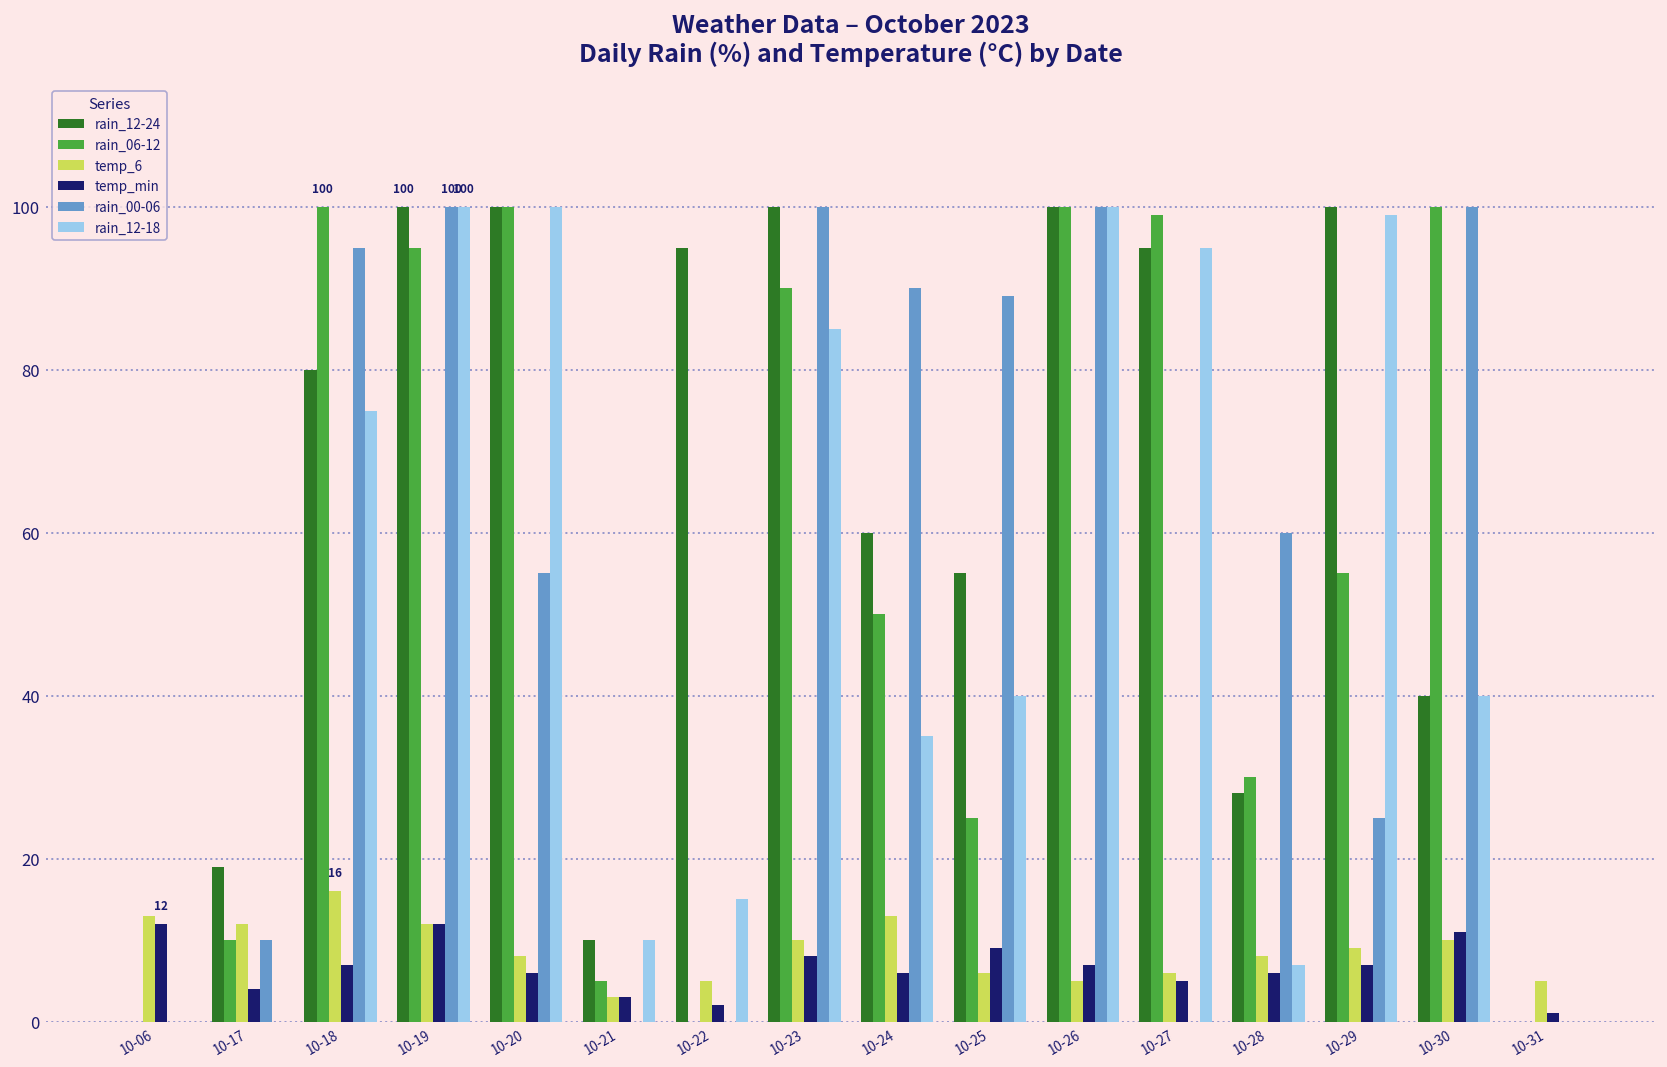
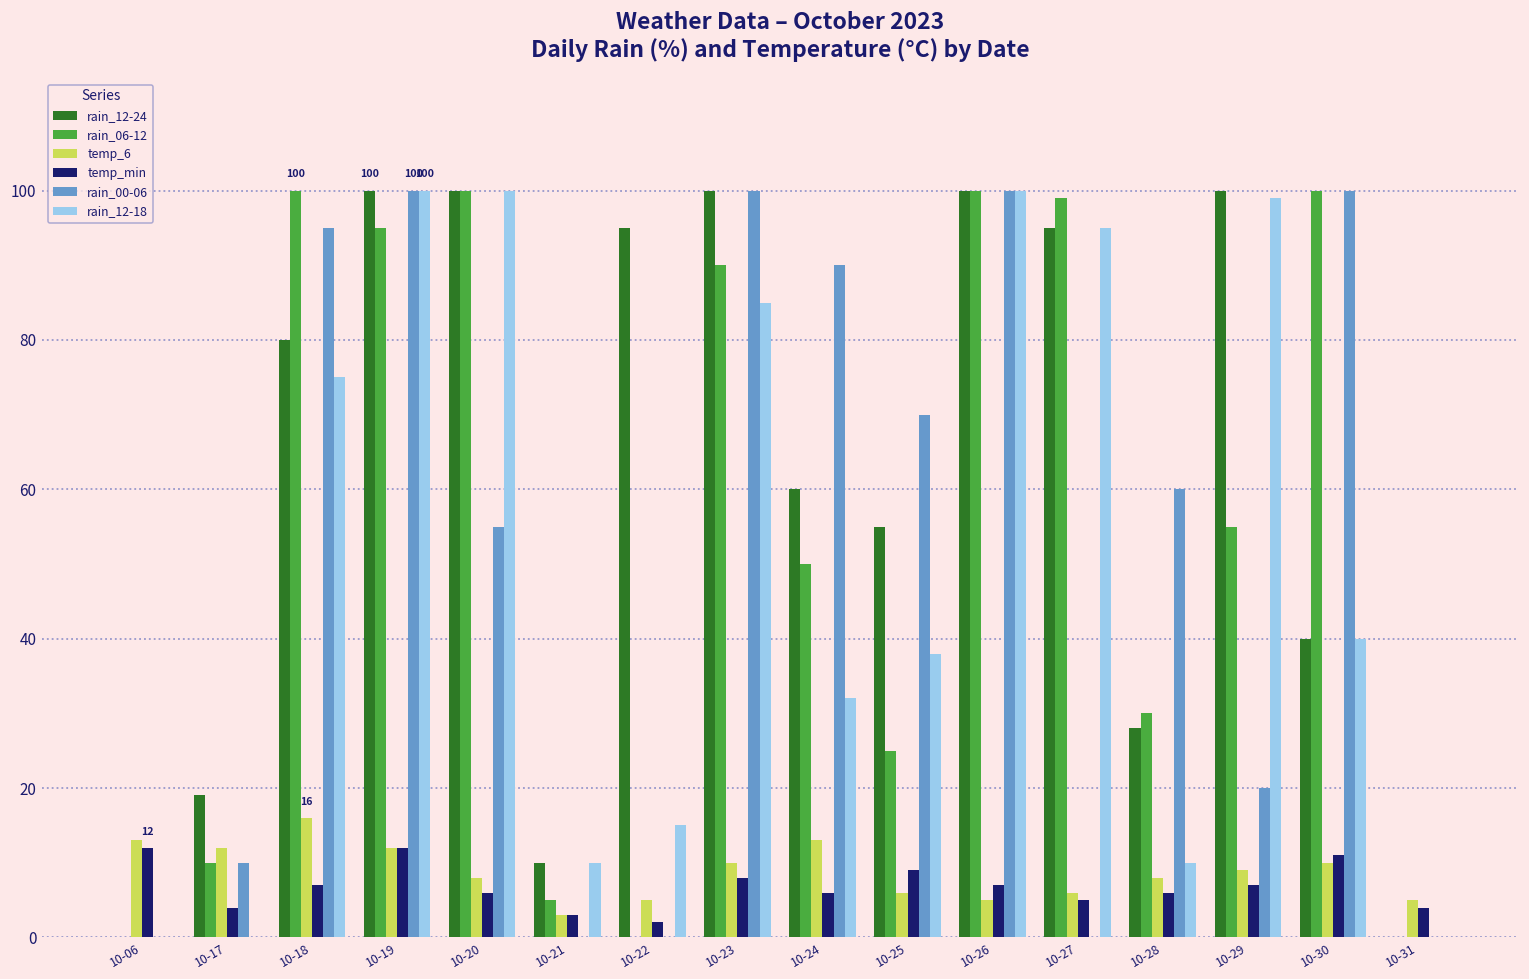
rain_12-18, 10-24: 35 -> 32
rain_00-06, 10-25: 89 -> 70
rain_12-18, 10-25: 40 -> 38
rain_12-18, 10-28: 7 -> 10
rain_00-06, 10-29: 25 -> 20
temp_min, 10-31: 1 -> 4
